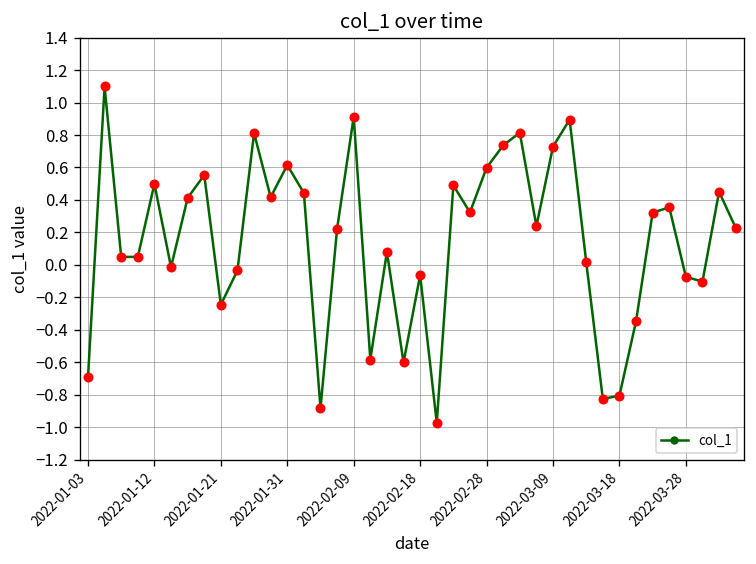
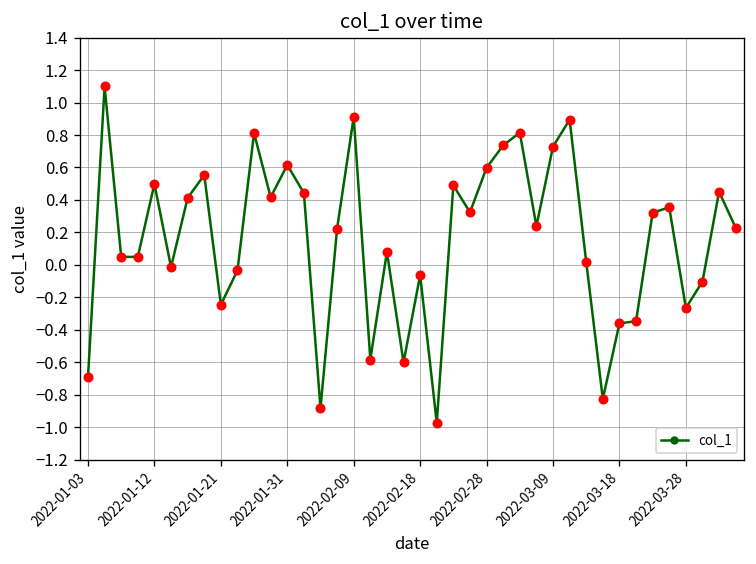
2022-03-18: -0.81 -> -0.36
2022-03-28: -0.07 -> -0.27
